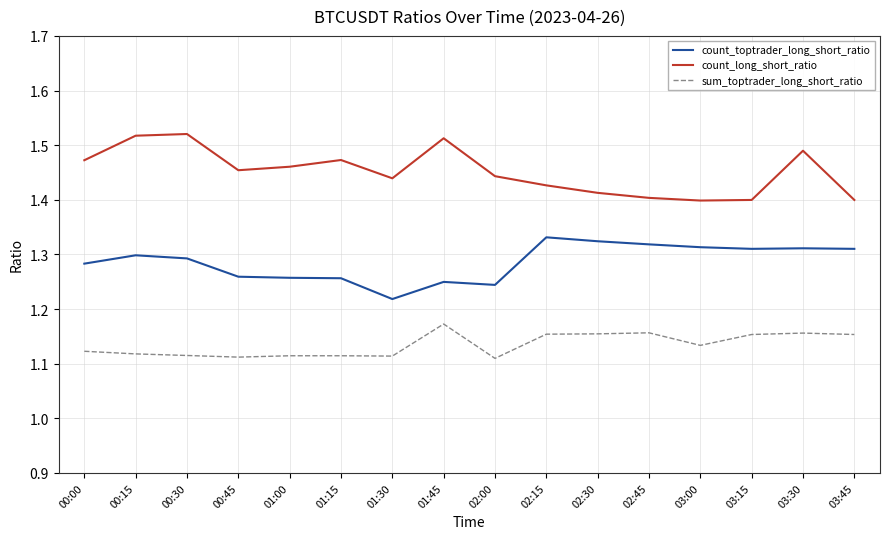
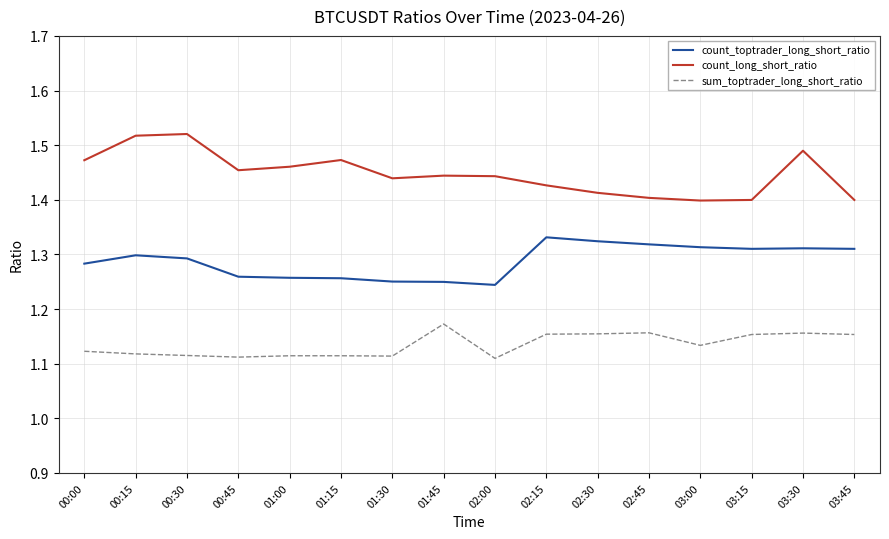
count_toptrader_long_short_ratio, 01:30: 1.22 -> 1.25
count_long_short_ratio, 01:45: 1.51 -> 1.44
